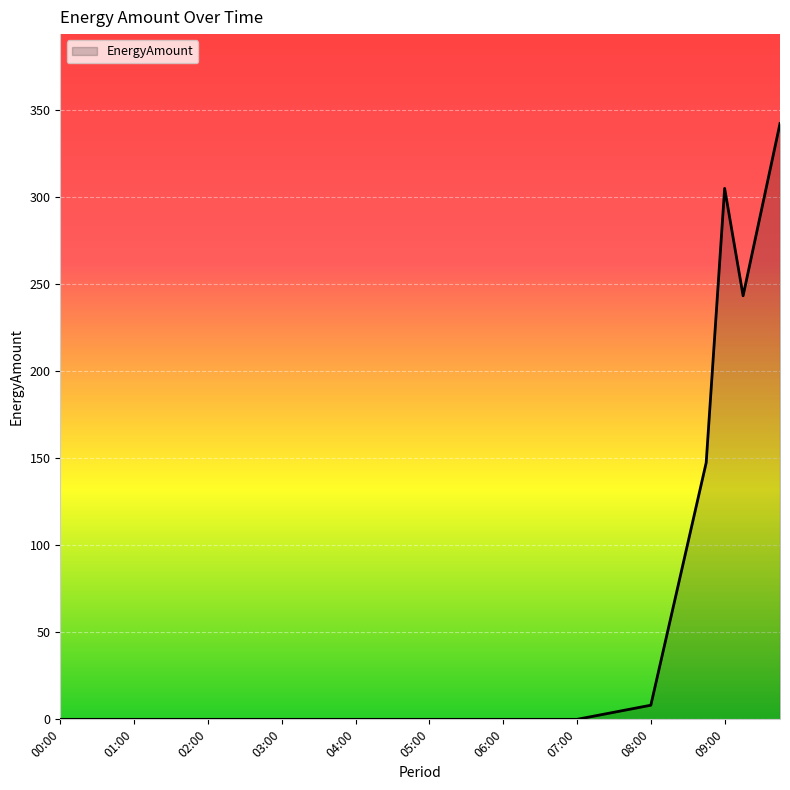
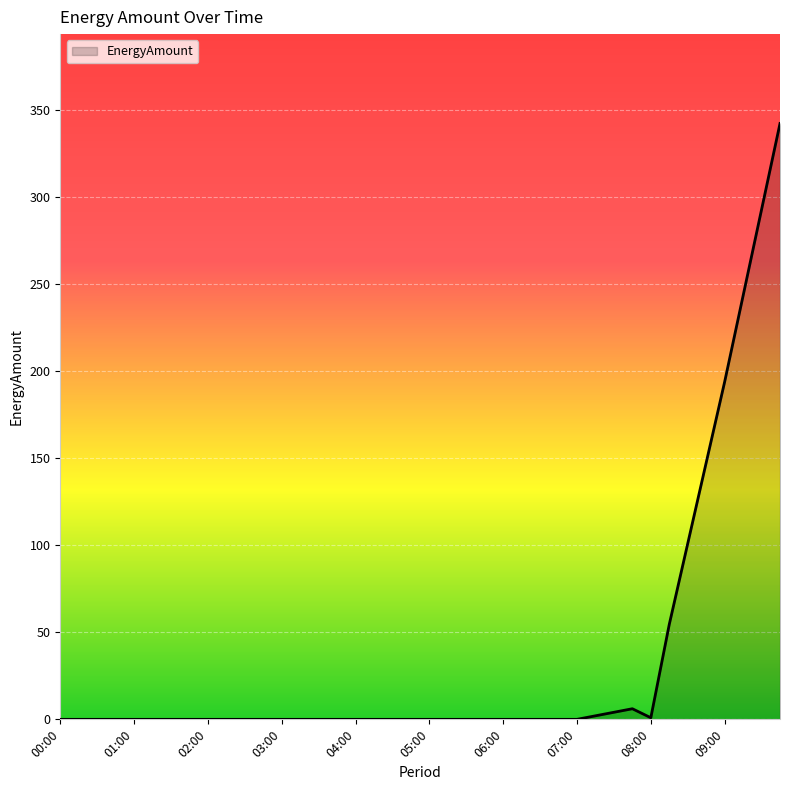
08:00: 8 -> 1
09:00: 305 -> 194
